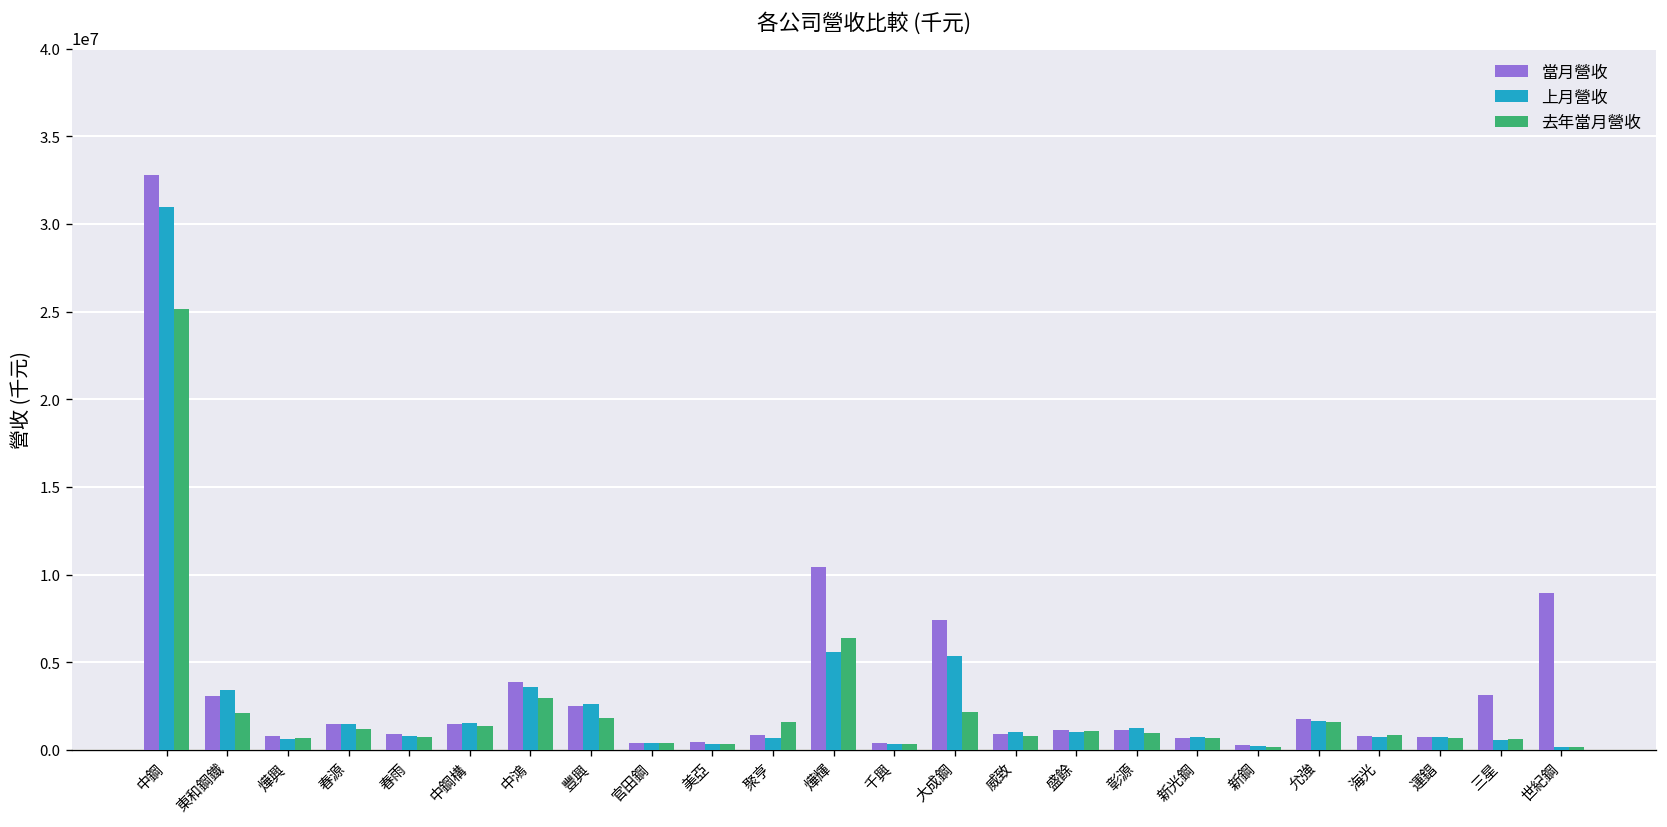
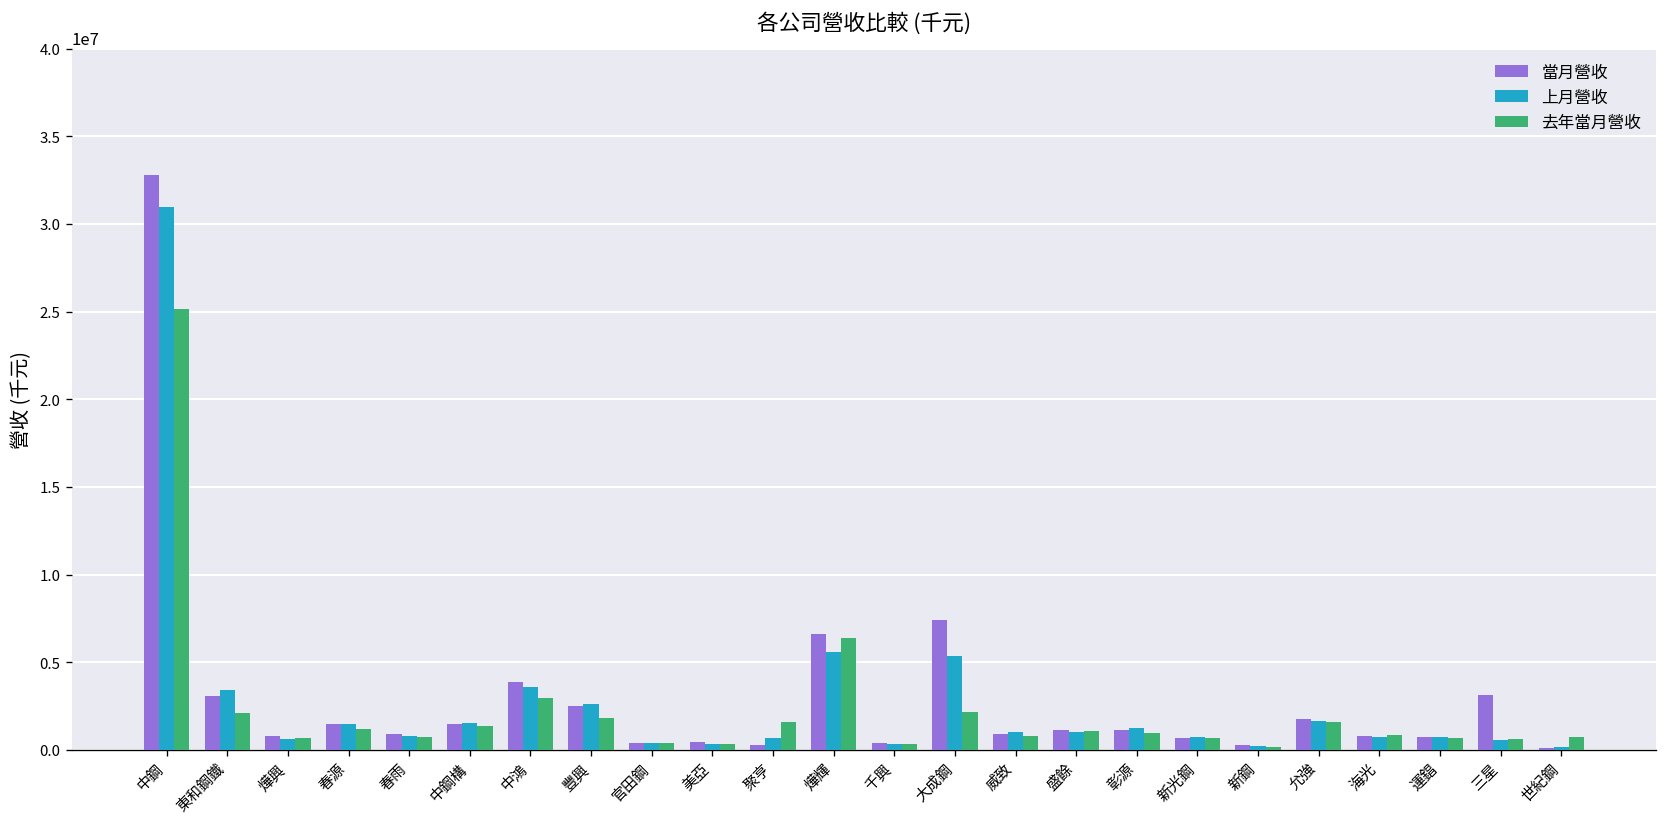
當月營收, 聚亨: 800000 -> 300000
當月營收, 燁輝: 10400000 -> 6600000
當月營收, 世紀鋼: 9000000 -> 100000
去年當月營收, 世紀鋼: 100000 -> 700000
